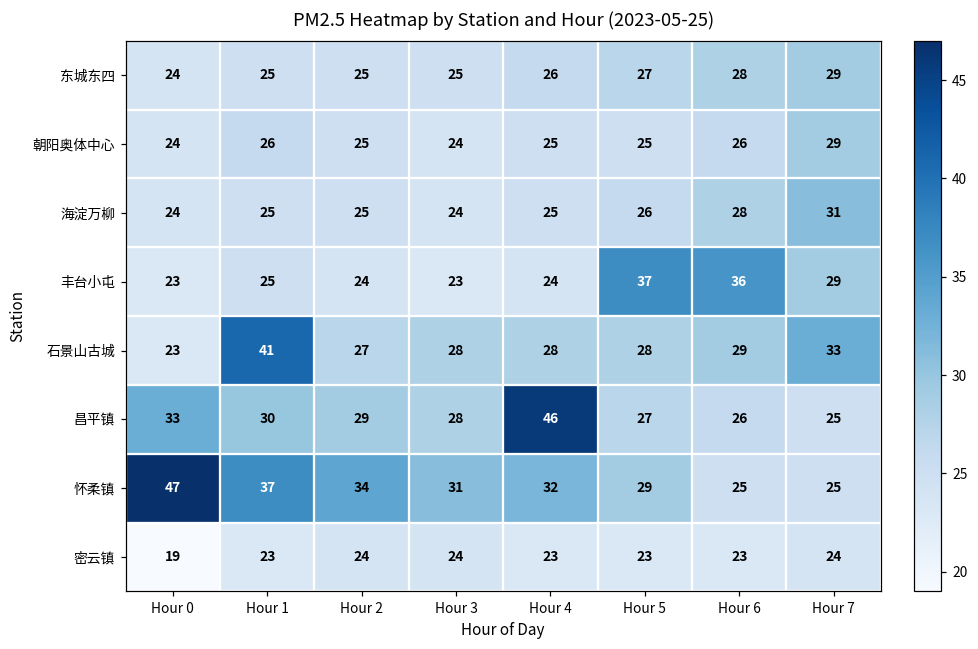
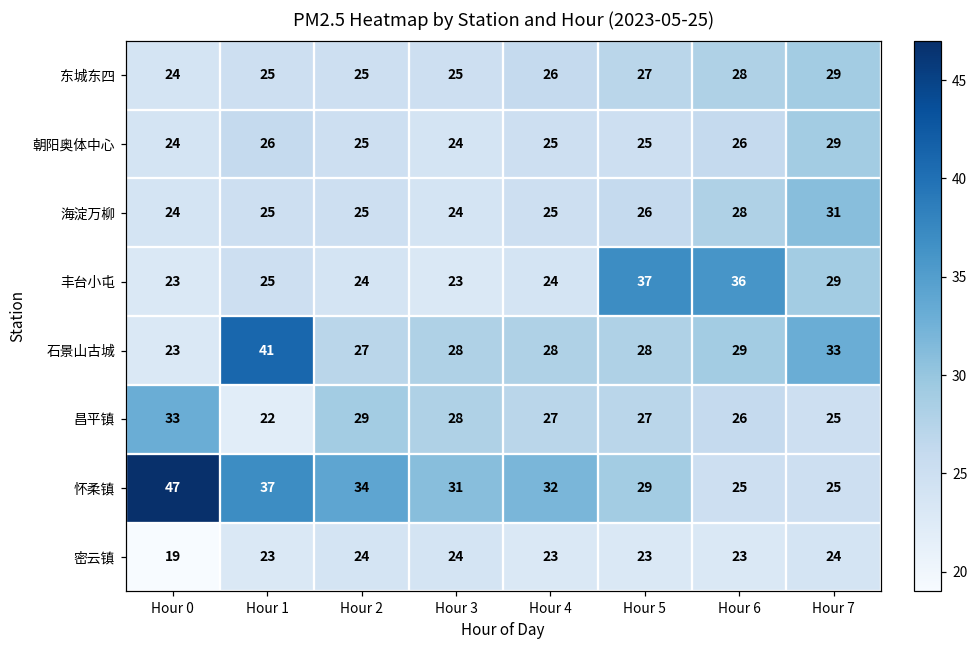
昌平镇, Hour 1: 30 -> 22
昌平镇, Hour 4: 46 -> 27
